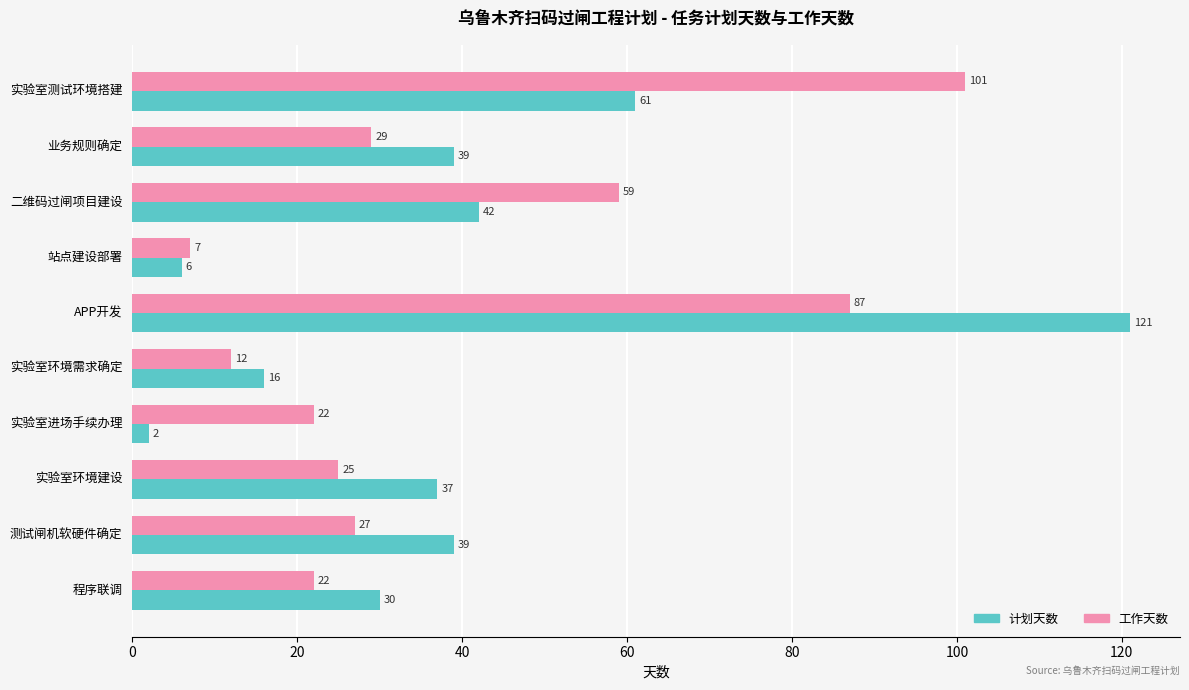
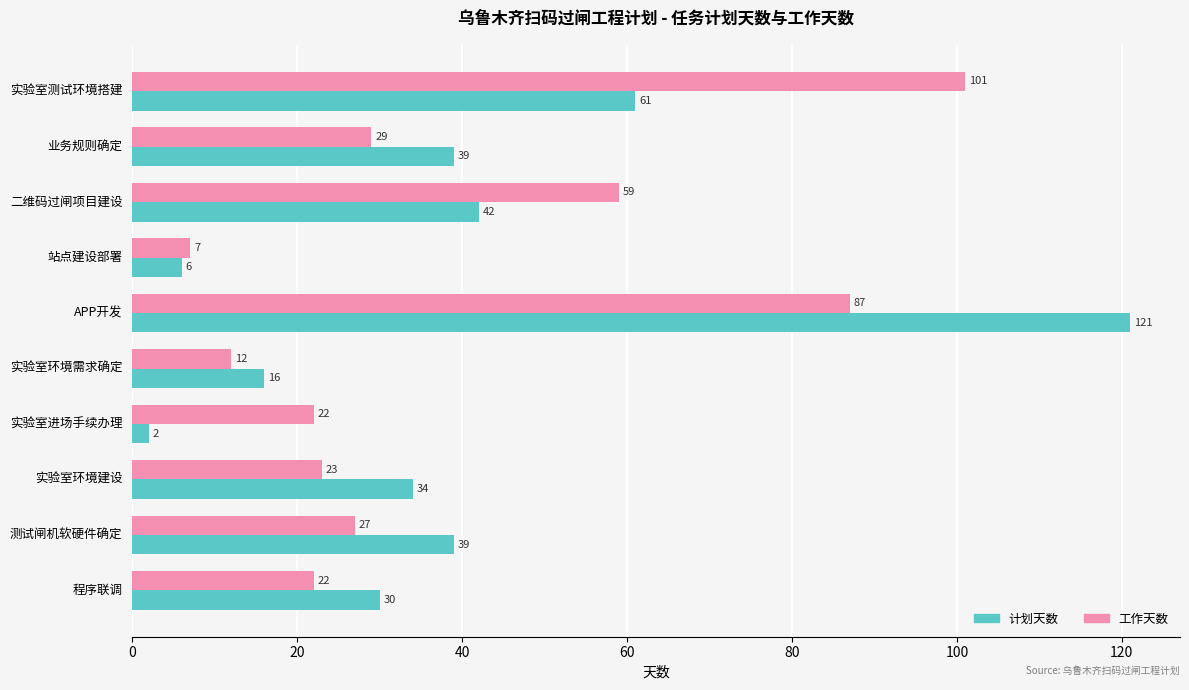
工作天数, 实验室环境建设: 25 -> 23
计划天数, 实验室环境建设: 37 -> 34
